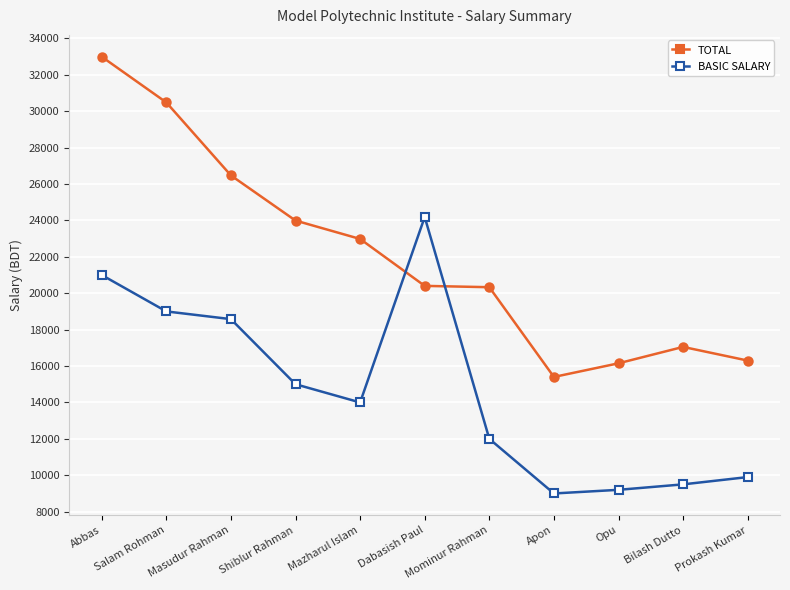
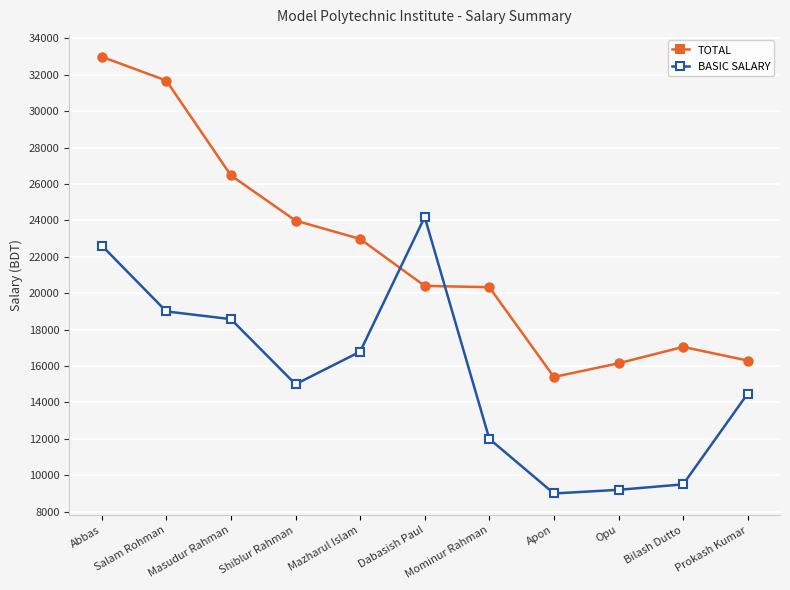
BASIC SALARY, Abbas: 21000 -> 22600
TOTAL, Salam Rohman: 30500 -> 31700
BASIC SALARY, Mazharul Islam: 14000 -> 16800
BASIC SALARY, Prokash Kumar: 9900 -> 14500
